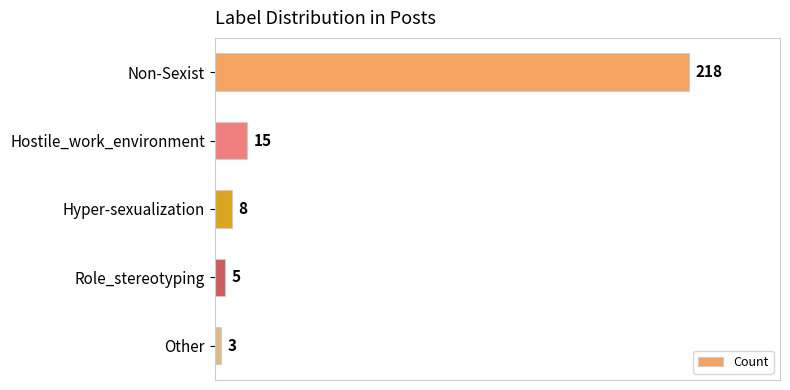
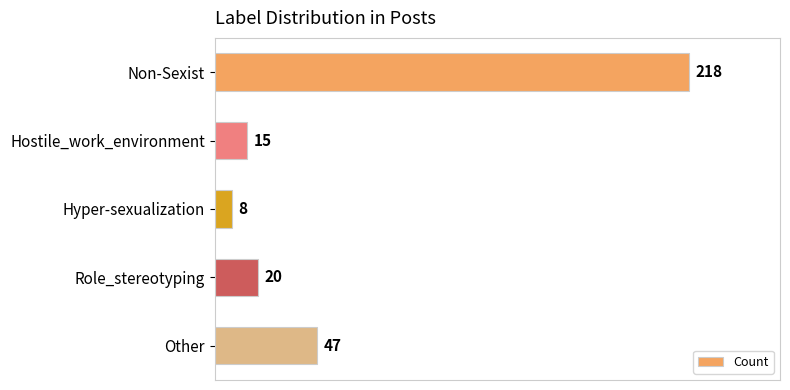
Role_stereotyping: 5 -> 20
Other: 3 -> 47
